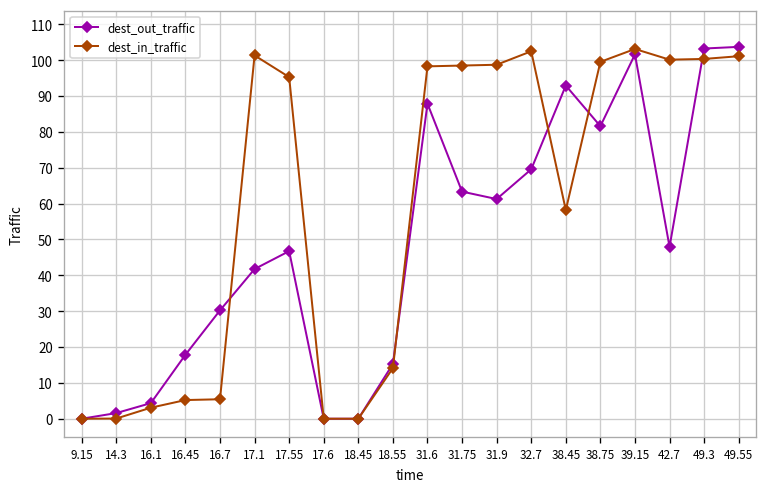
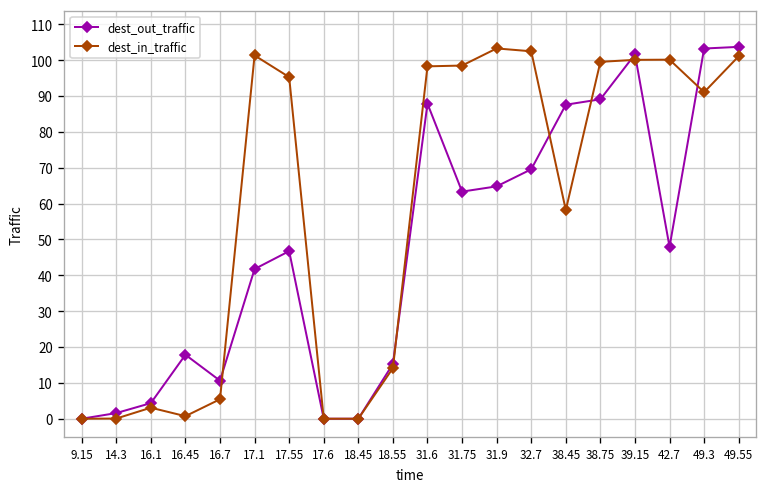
dest_in_traffic, 16.45: 5 -> 1
dest_out_traffic, 16.7: 30 -> 11
dest_out_traffic, 31.9: 61 -> 65
dest_in_traffic, 31.9: 99 -> 103
dest_out_traffic, 38.45: 93 -> 88
dest_out_traffic, 38.75: 82 -> 89
dest_in_traffic, 39.15: 103 -> 100
dest_in_traffic, 49.3: 100 -> 91
